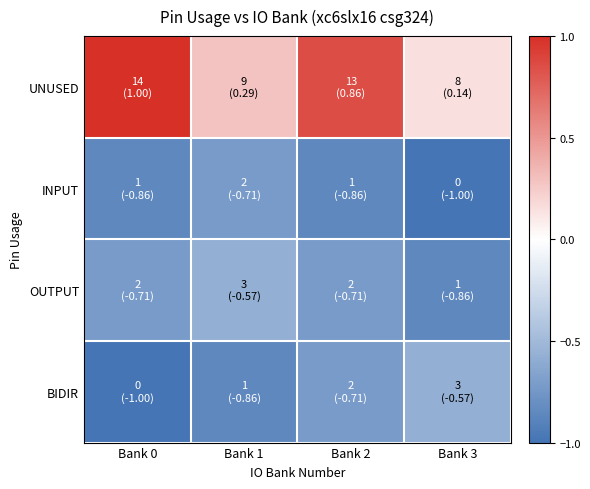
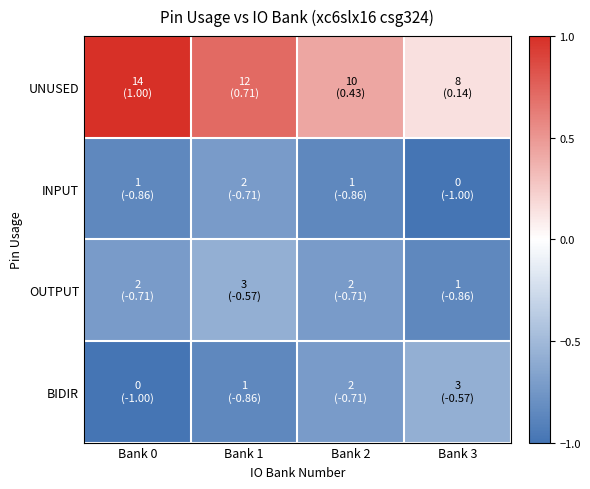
UNUSED, Bank 1: 9 (0.29) -> 12 (0.71)
UNUSED, Bank 2: 13 (0.86) -> 10 (0.43)
